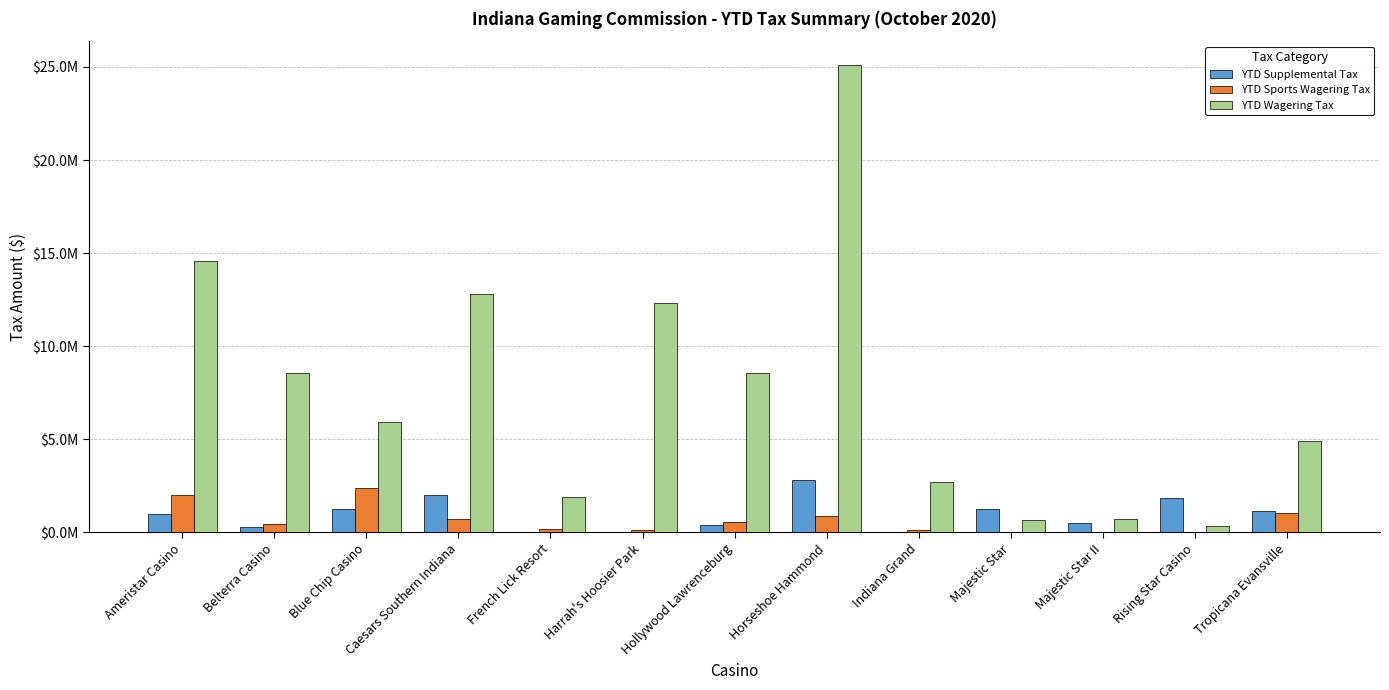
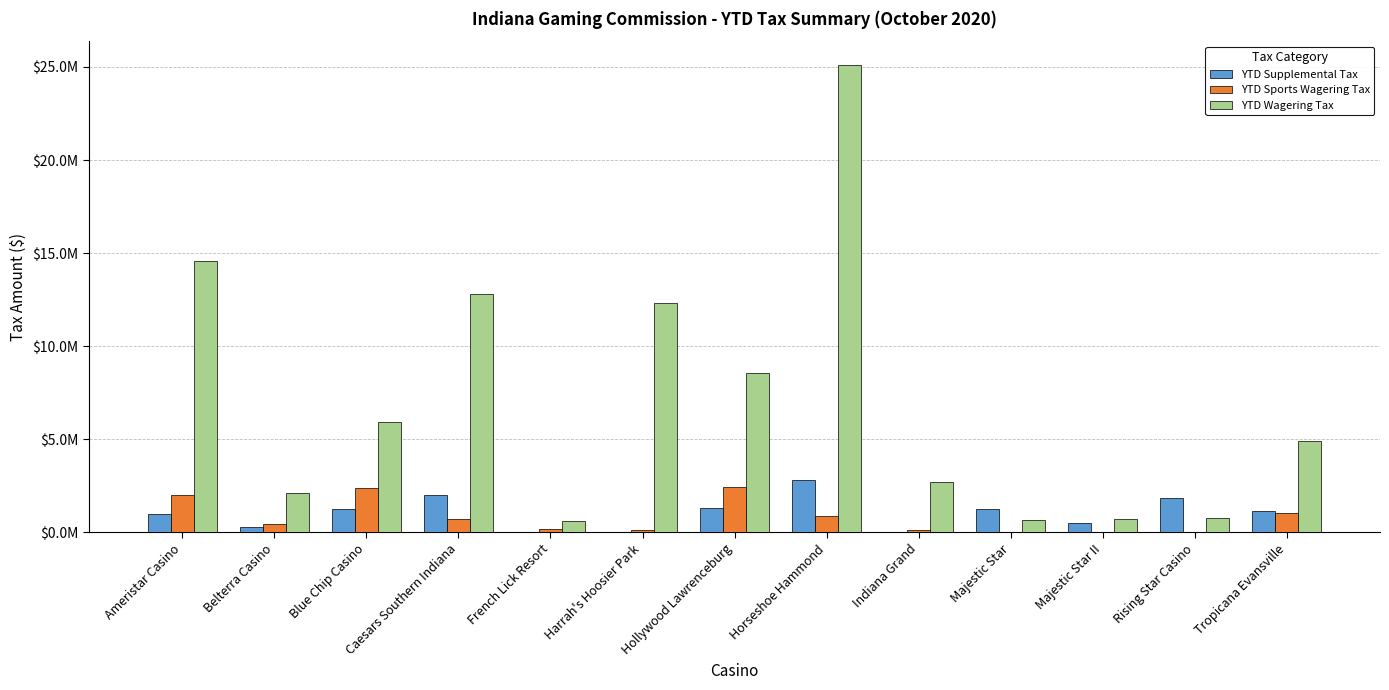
YTD Wagering Tax, Belterra Casino: $8600000 -> $2100000
YTD Wagering Tax, French Lick Resort: $1900000 -> $600000
YTD Supplemental Tax, Hollywood Lawrenceburg: $400000 -> $1300000
YTD Sports Wagering Tax, Hollywood Lawrenceburg: $600000 -> $2400000
YTD Wagering Tax, Rising Star Casino: $300000 -> $800000
